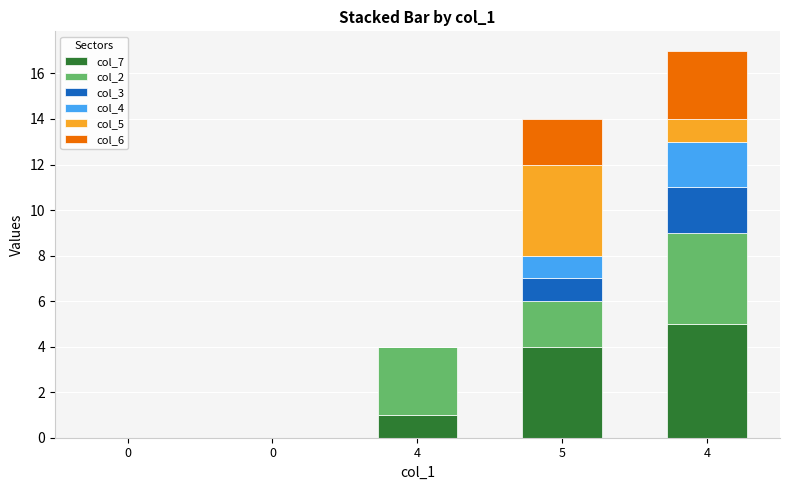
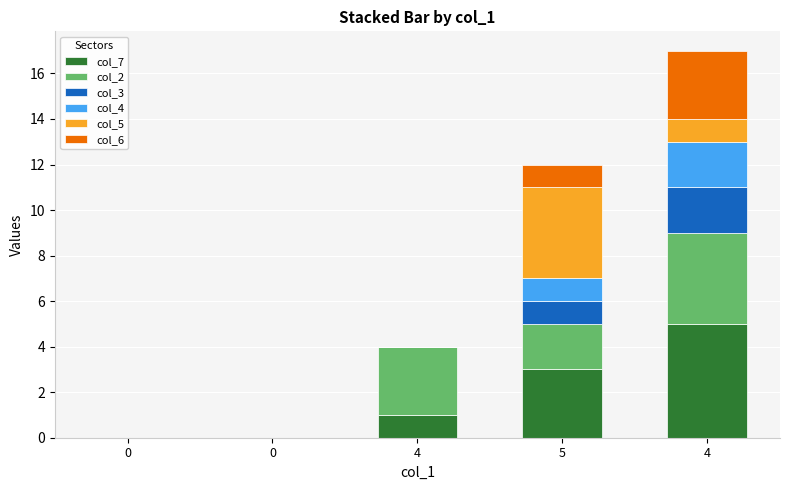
col_7, 5: 4 -> 3
col_6, 5: 2 -> 1
